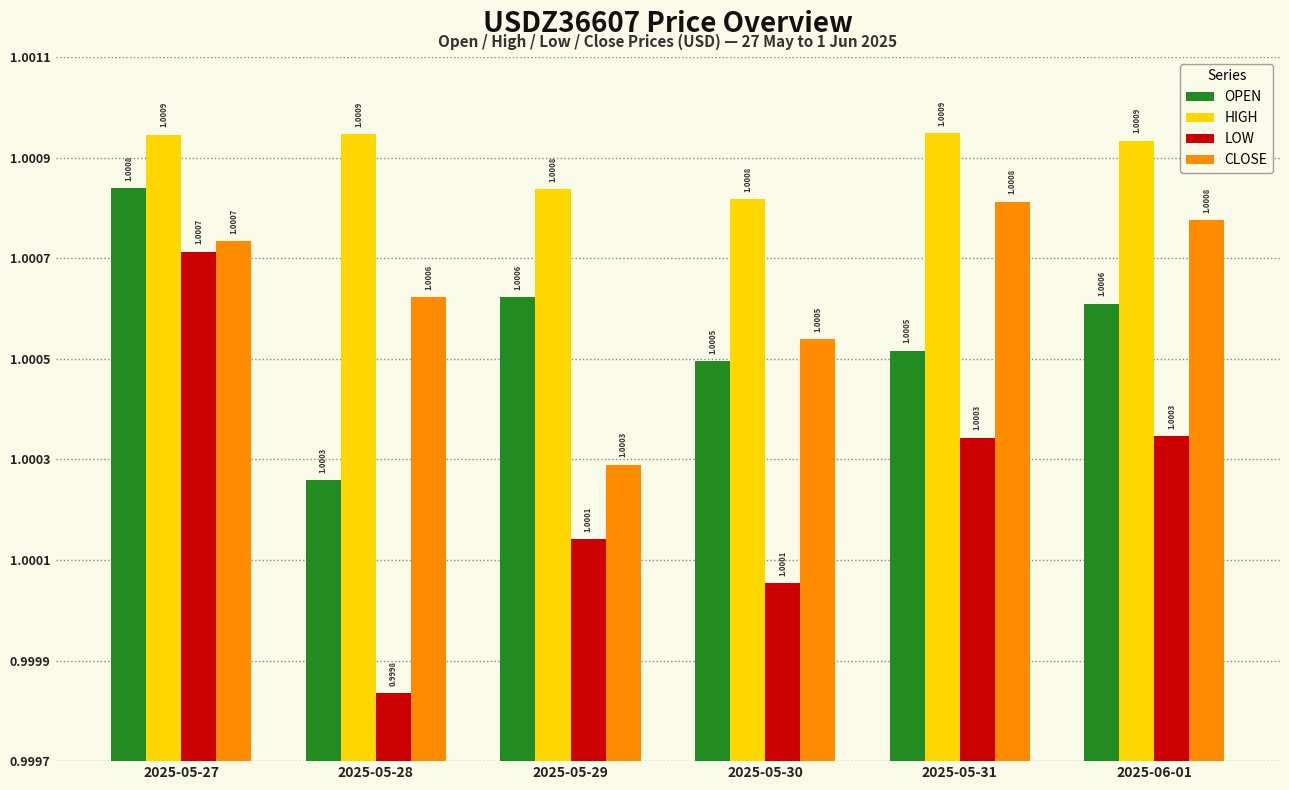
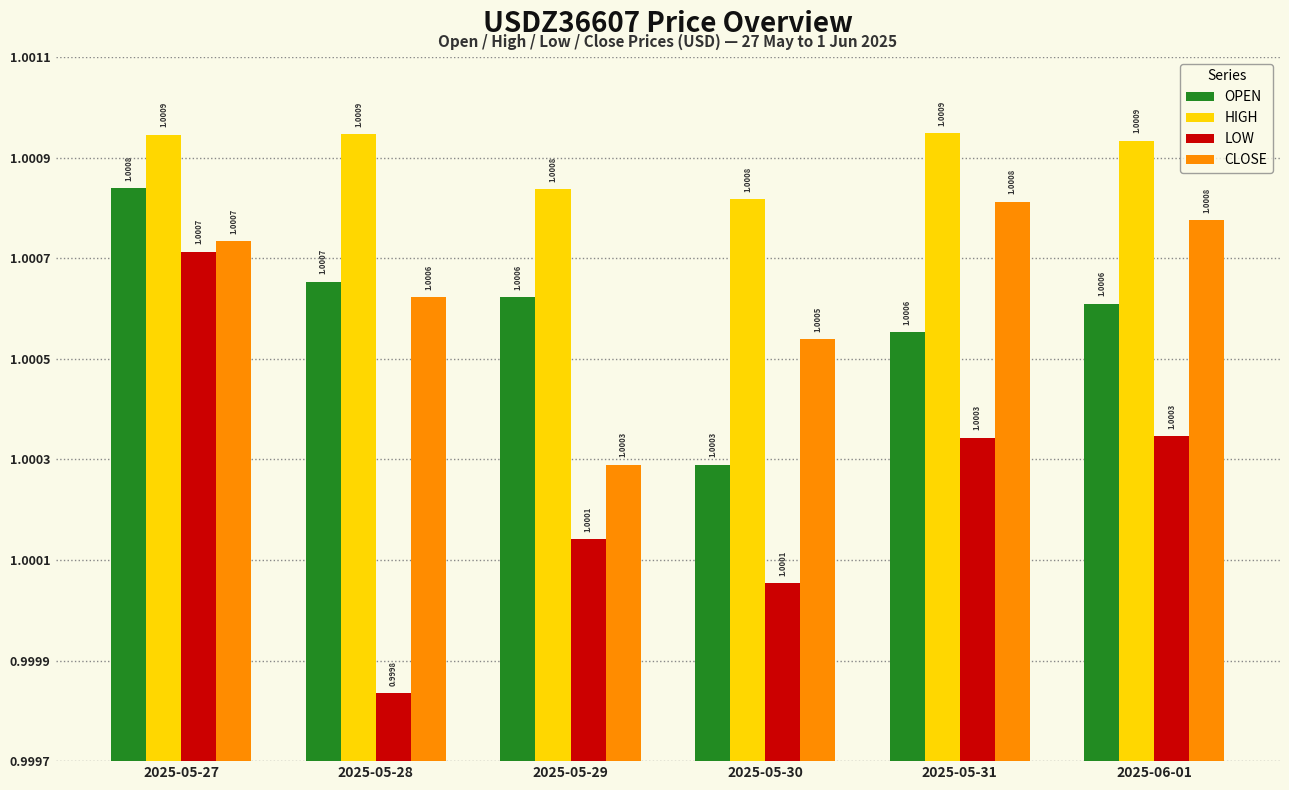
OPEN, 2025-05-28: 1.0003 -> 1.0007
OPEN, 2025-05-30: 1.0005 -> 1.0003
OPEN, 2025-05-31: 1.0005 -> 1.0006
